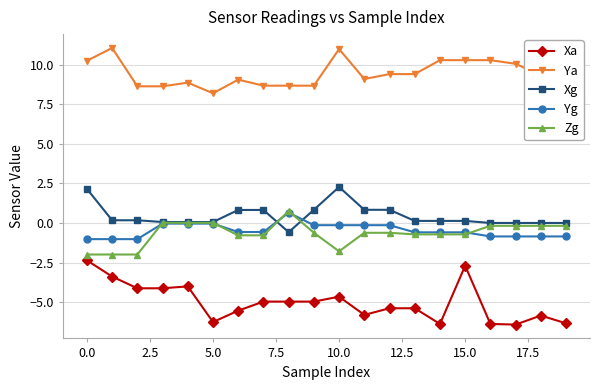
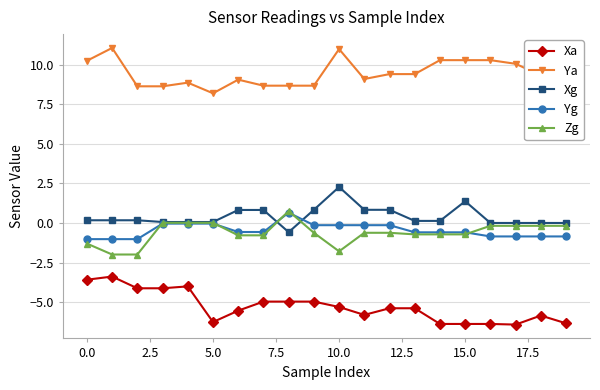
Xa, 0.0: -2.4 -> -3.6
Xg, 0.0: 2.2 -> 0.2
Zg, 0.0: -2.0 -> -1.3
Xa, 10.0: -4.6 -> -5.3
Xa, 15.0: -2.7 -> -6.4
Xg, 15.0: 0.1 -> 1.4
